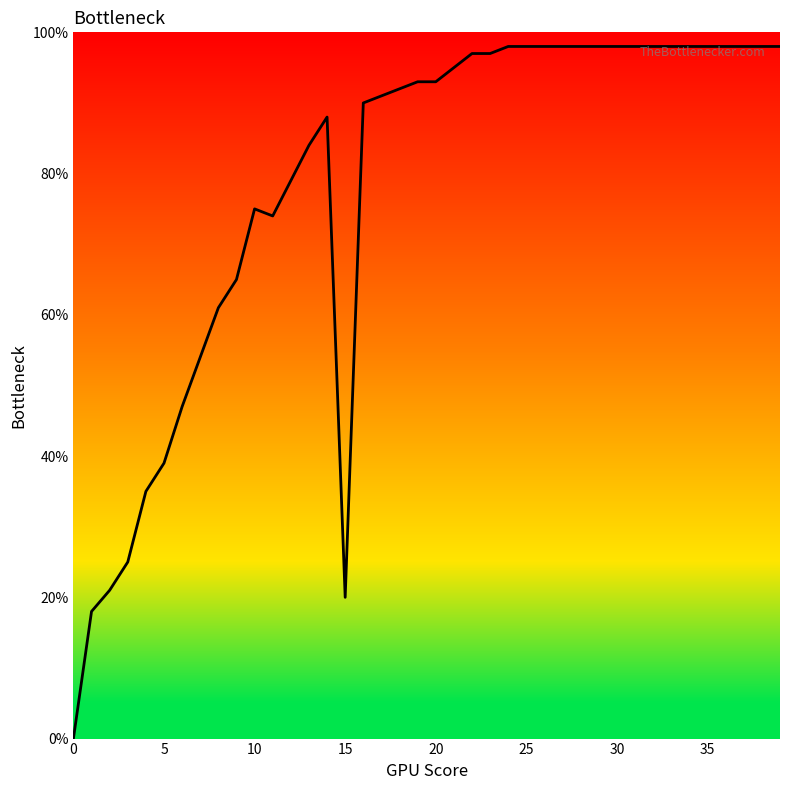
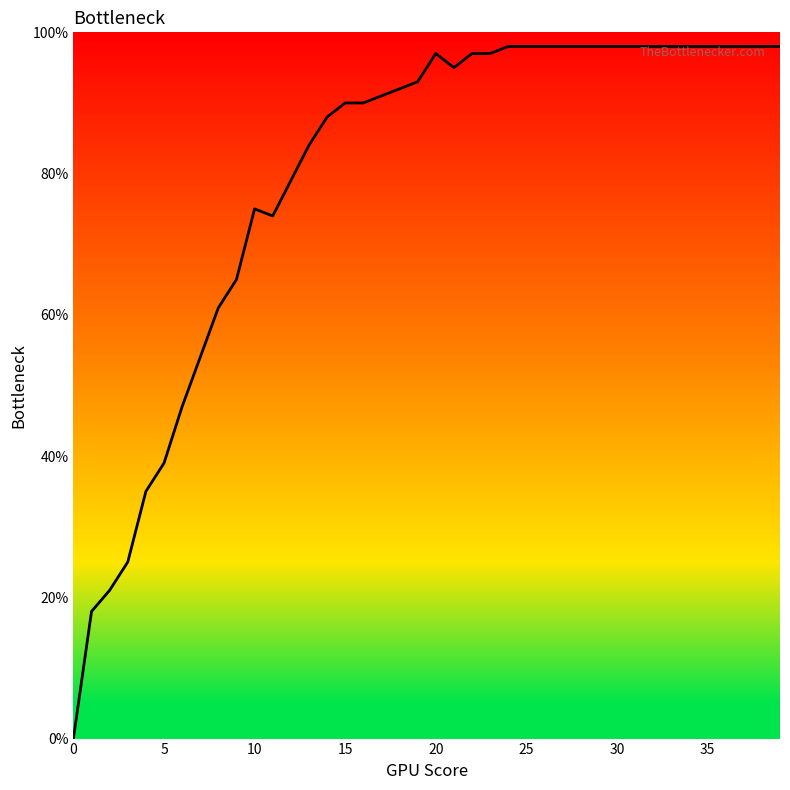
15: 20% -> 90%
20: 93% -> 97%
